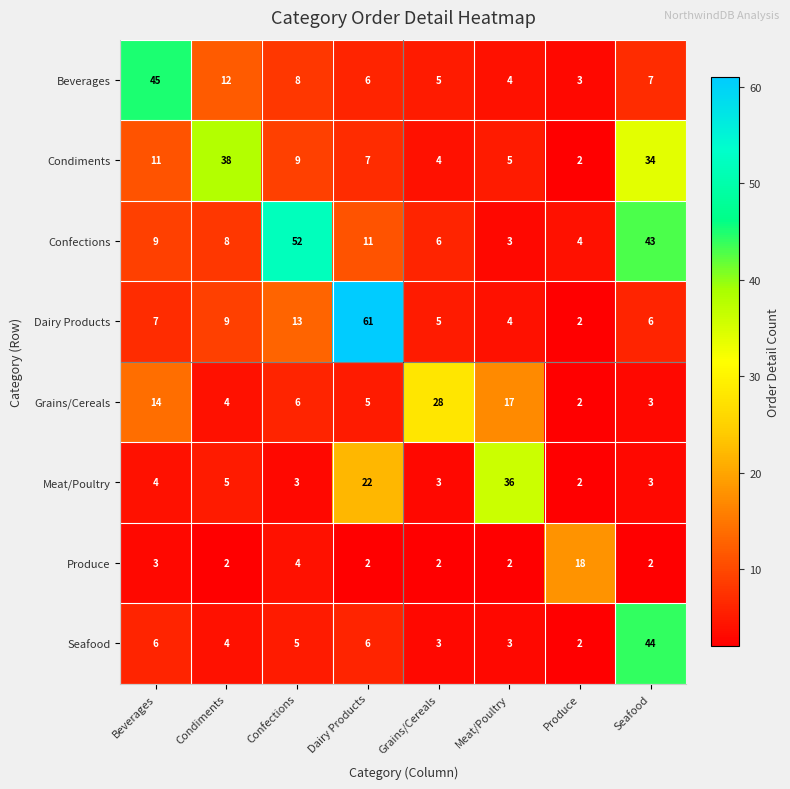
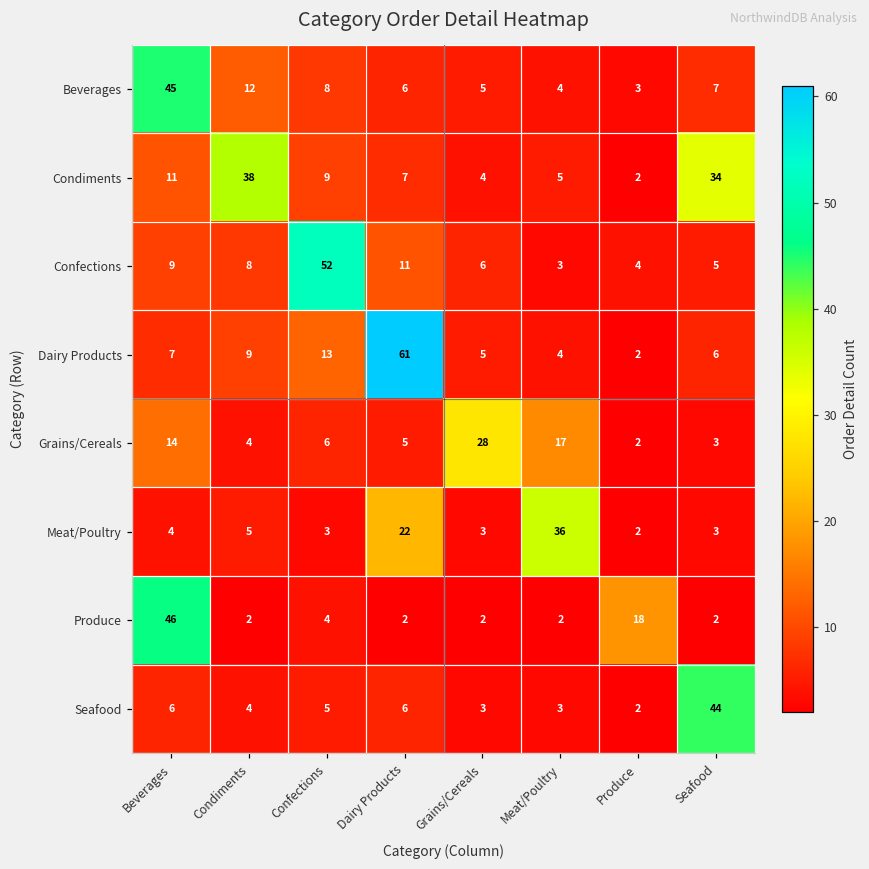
Confections, Seafood: 43 -> 5
Produce, Beverages: 3 -> 46
